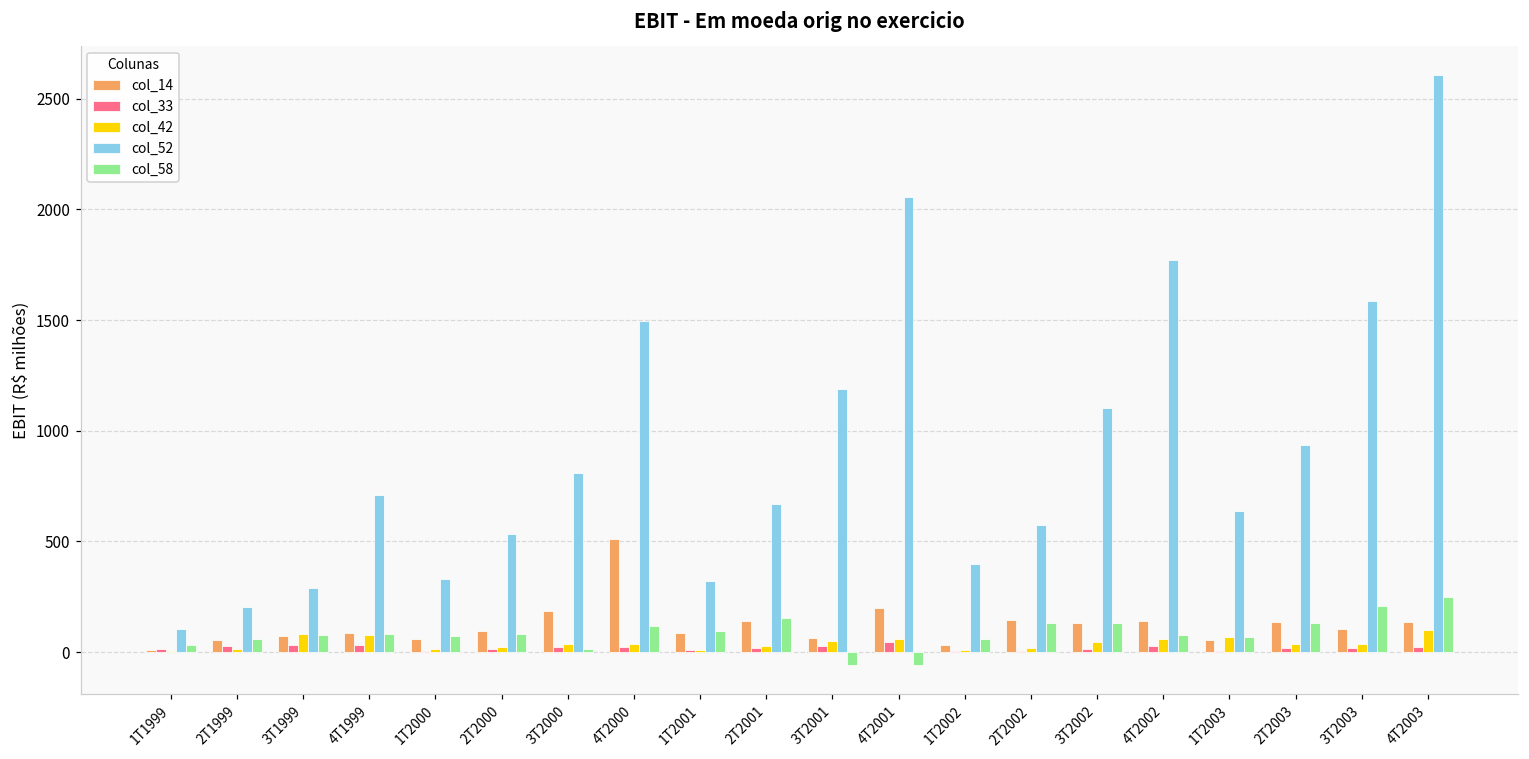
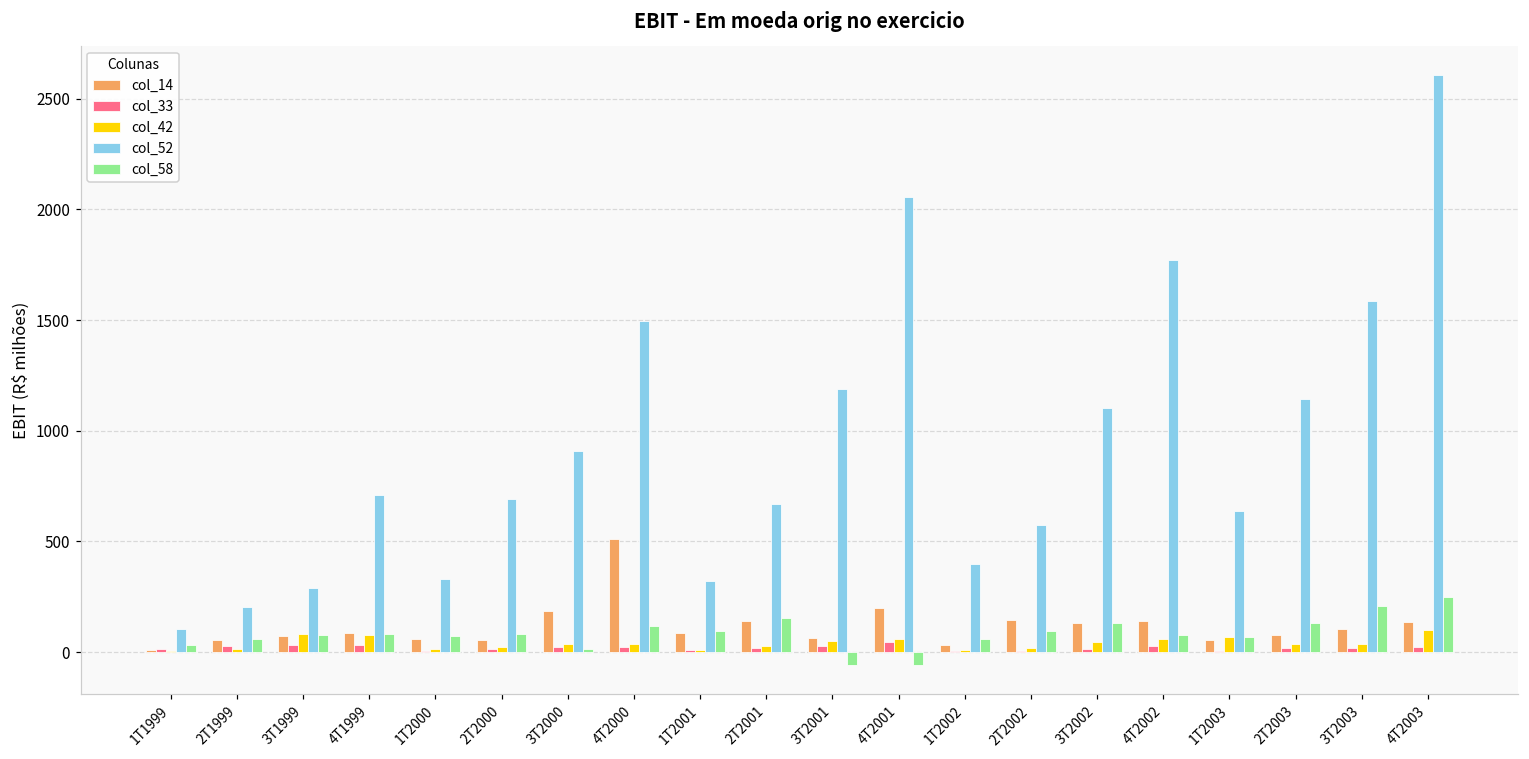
col_14, 2T2000: 100 -> 50
col_52, 2T2000: 530 -> 690
col_52, 3T2000: 810 -> 910
col_58, 2T2002: 130 -> 90
col_14, 2T2003: 140 -> 80
col_52, 2T2003: 940 -> 1140
